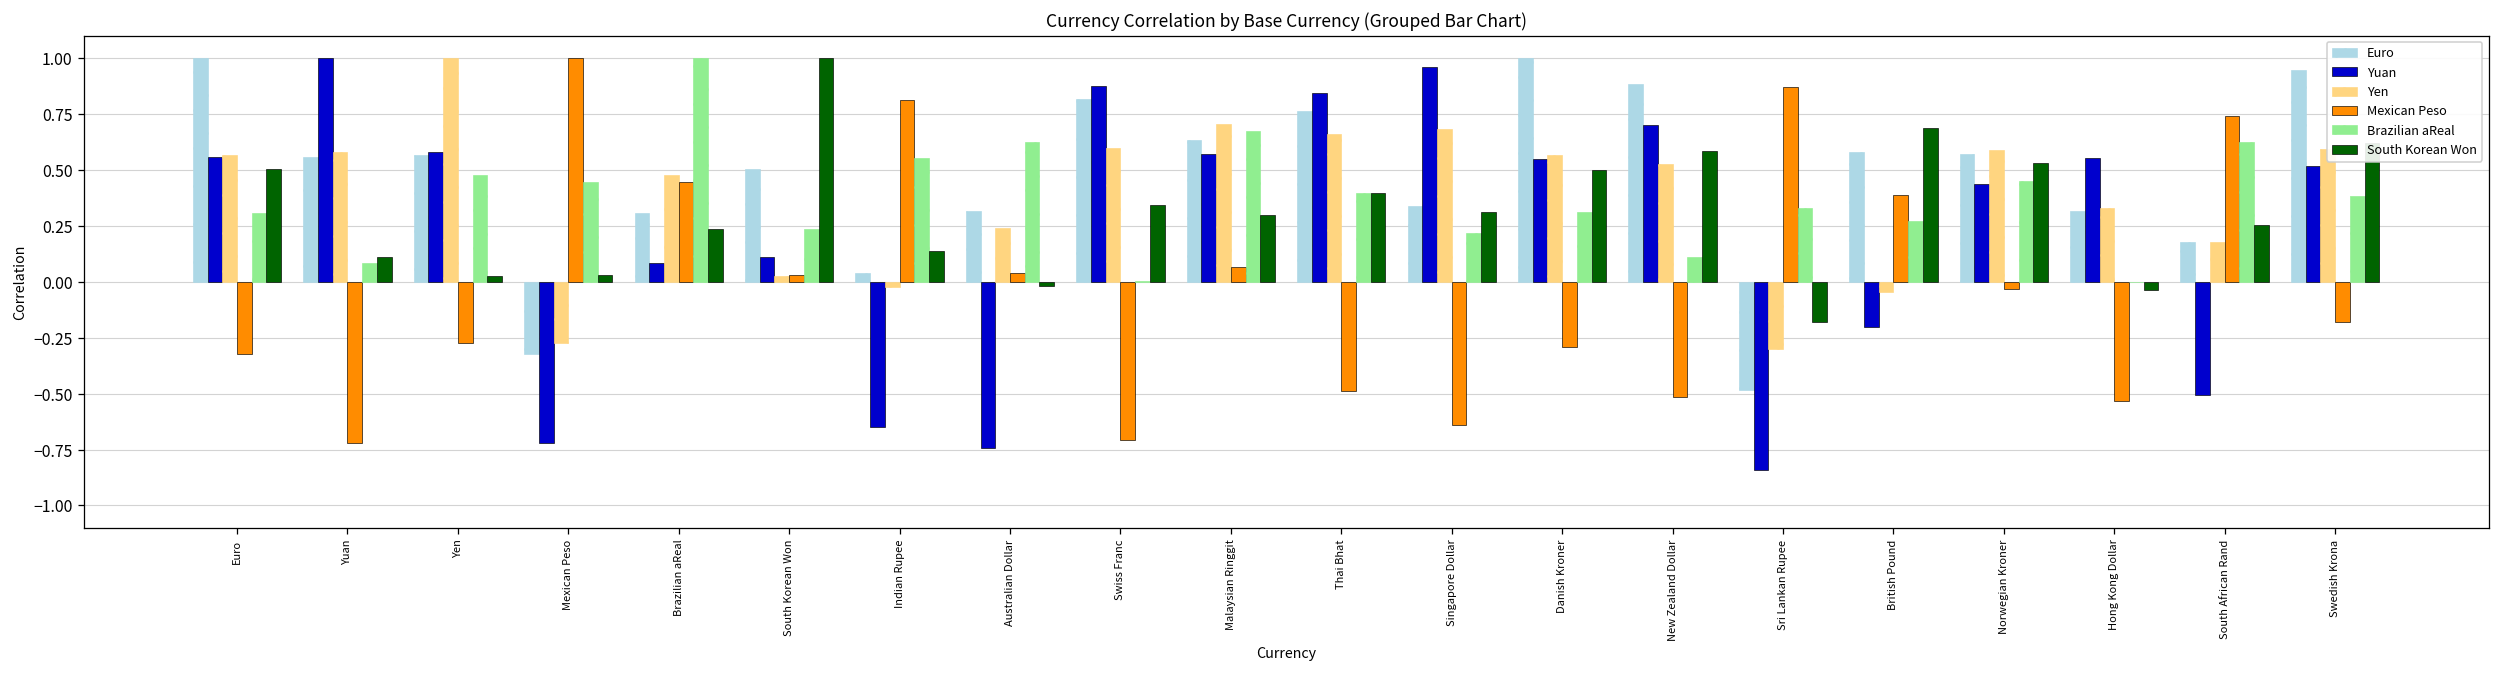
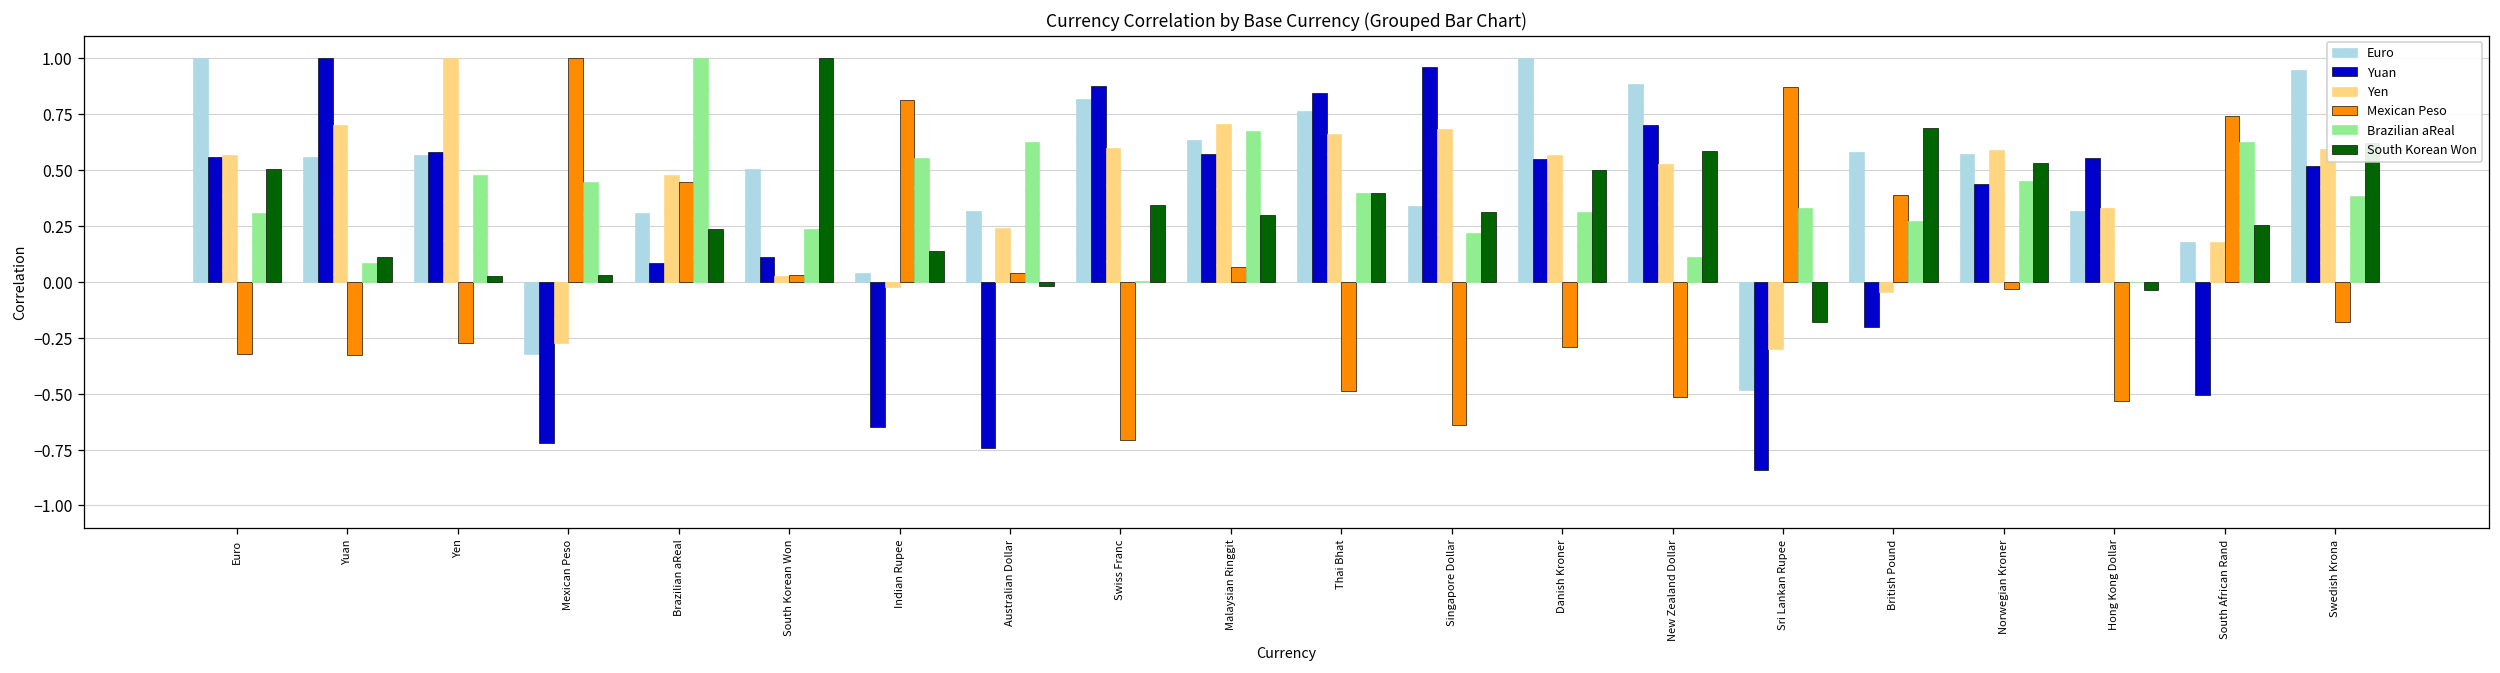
Yen, Yuan: 0.58 -> 0.70
Mexican Peso, Yuan: -0.72 -> -0.33
